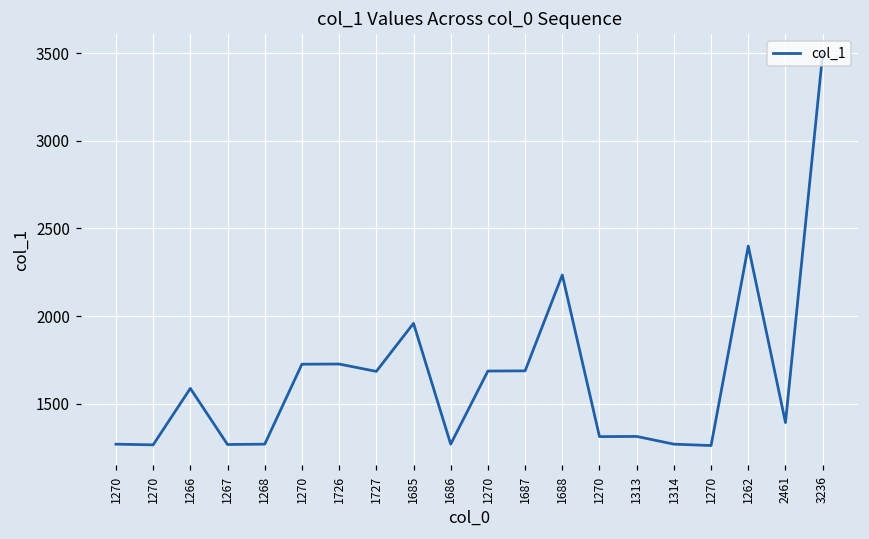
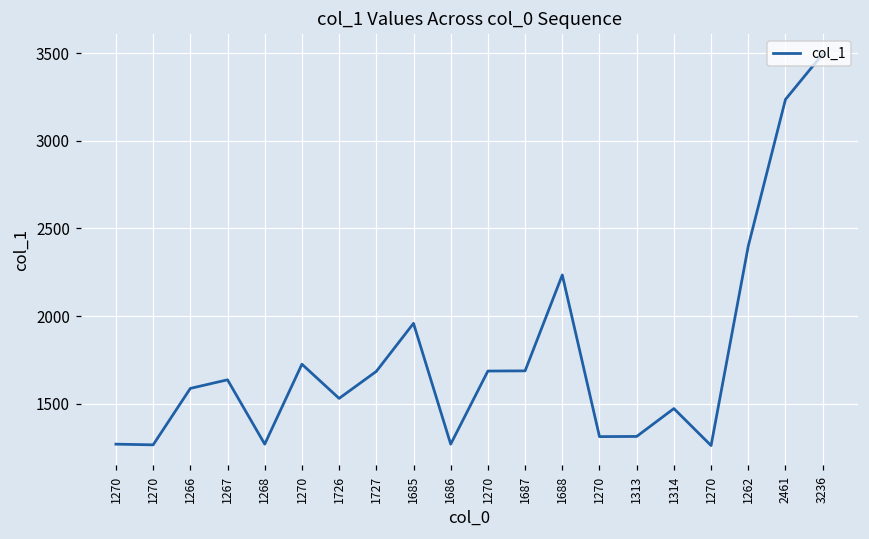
1267: 1270 -> 1640
1726: 1730 -> 1530
1314: 1270 -> 1470
2461: 1390 -> 3240
